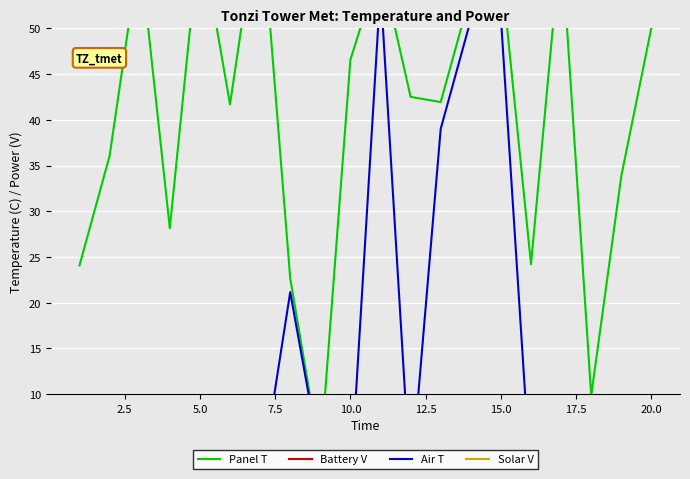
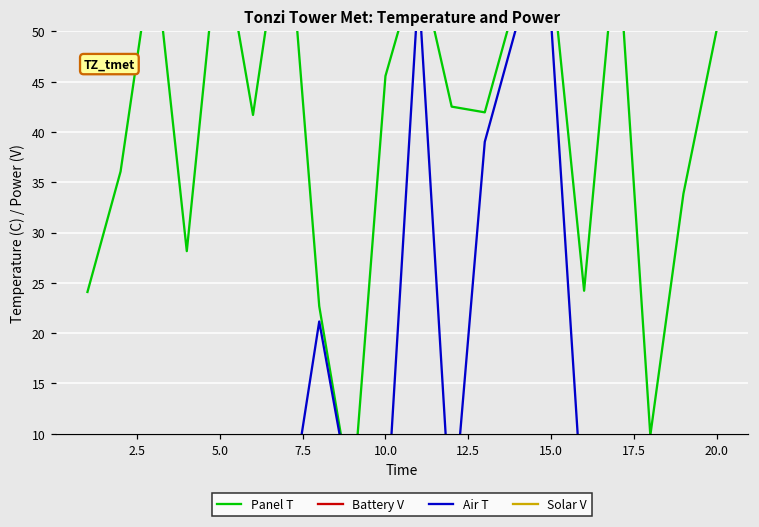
Panel T, 10.0: 47 -> 46
